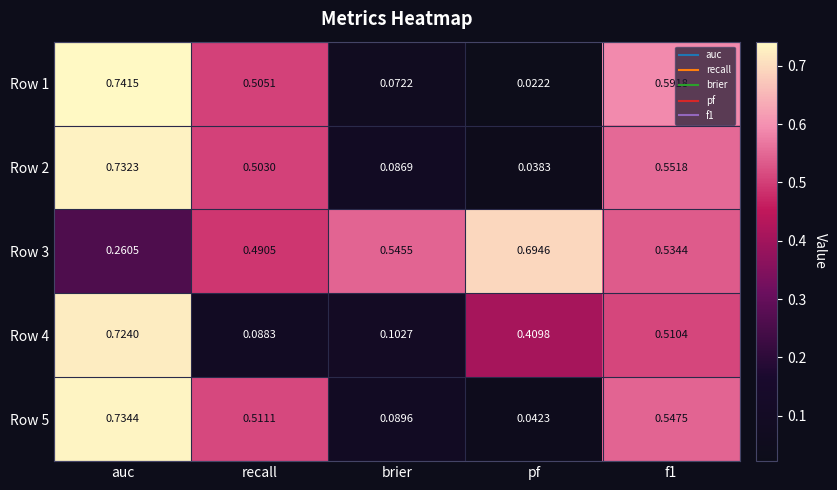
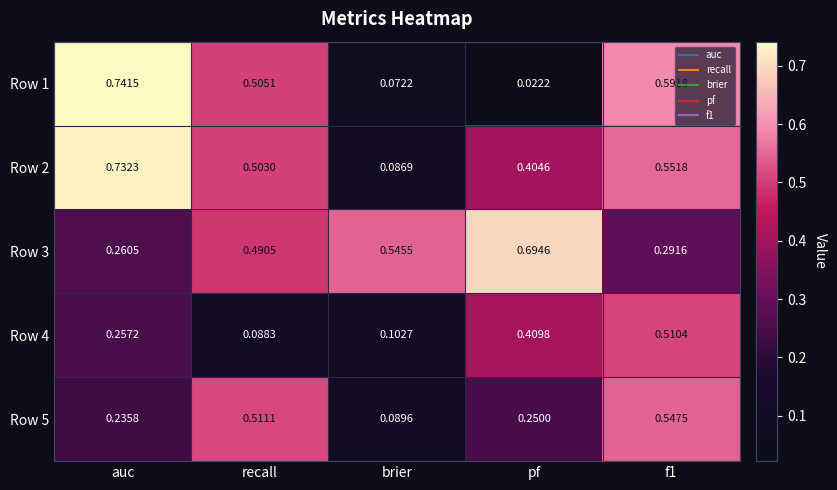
Row 2, pf: 0.0383 -> 0.4046
Row 3, f1: 0.5344 -> 0.2916
Row 4, auc: 0.7240 -> 0.2572
Row 5, auc: 0.7344 -> 0.2358
Row 5, pf: 0.0423 -> 0.2500
